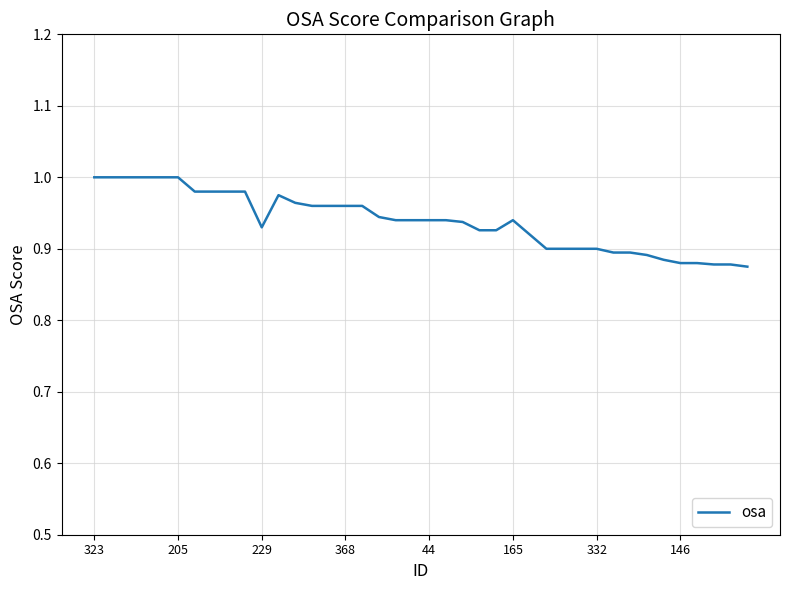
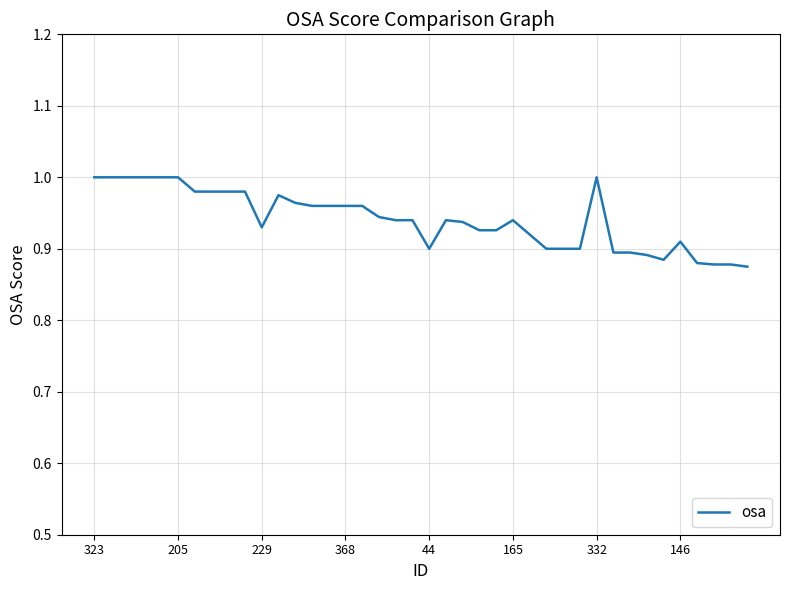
44: 0.94 -> 0.90
332: 0.9 -> 1.0
146: 0.88 -> 0.91
